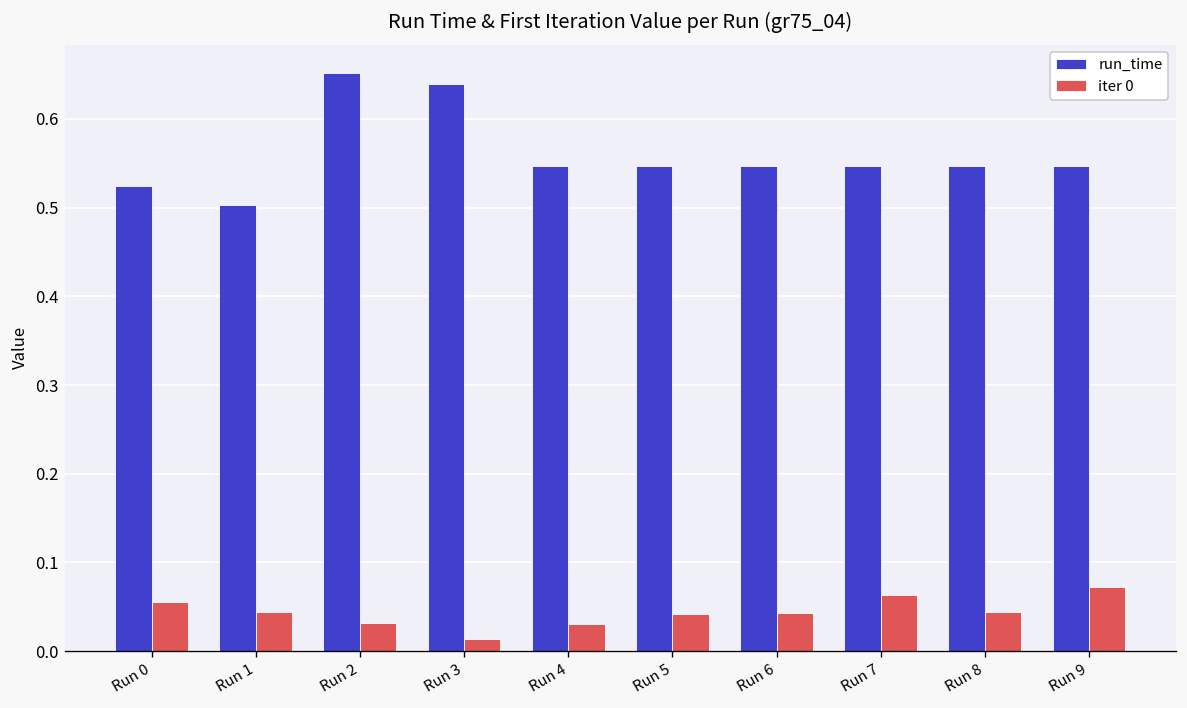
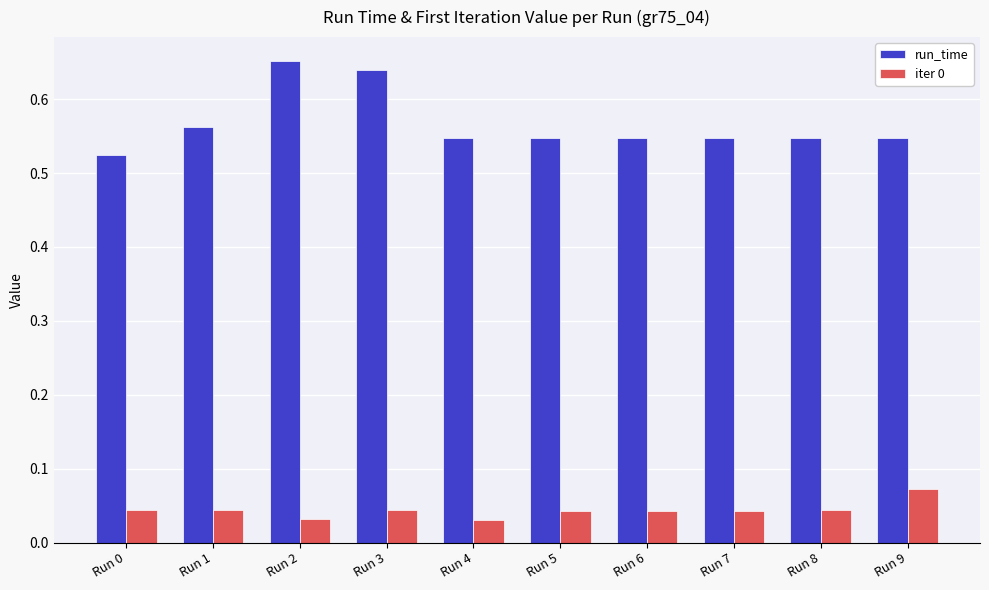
iter 0, Run 0: 0.06 -> 0.04
run_time, Run 1: 0.50 -> 0.56
iter 0, Run 3: 0.01 -> 0.04
iter 0, Run 7: 0.06 -> 0.04
